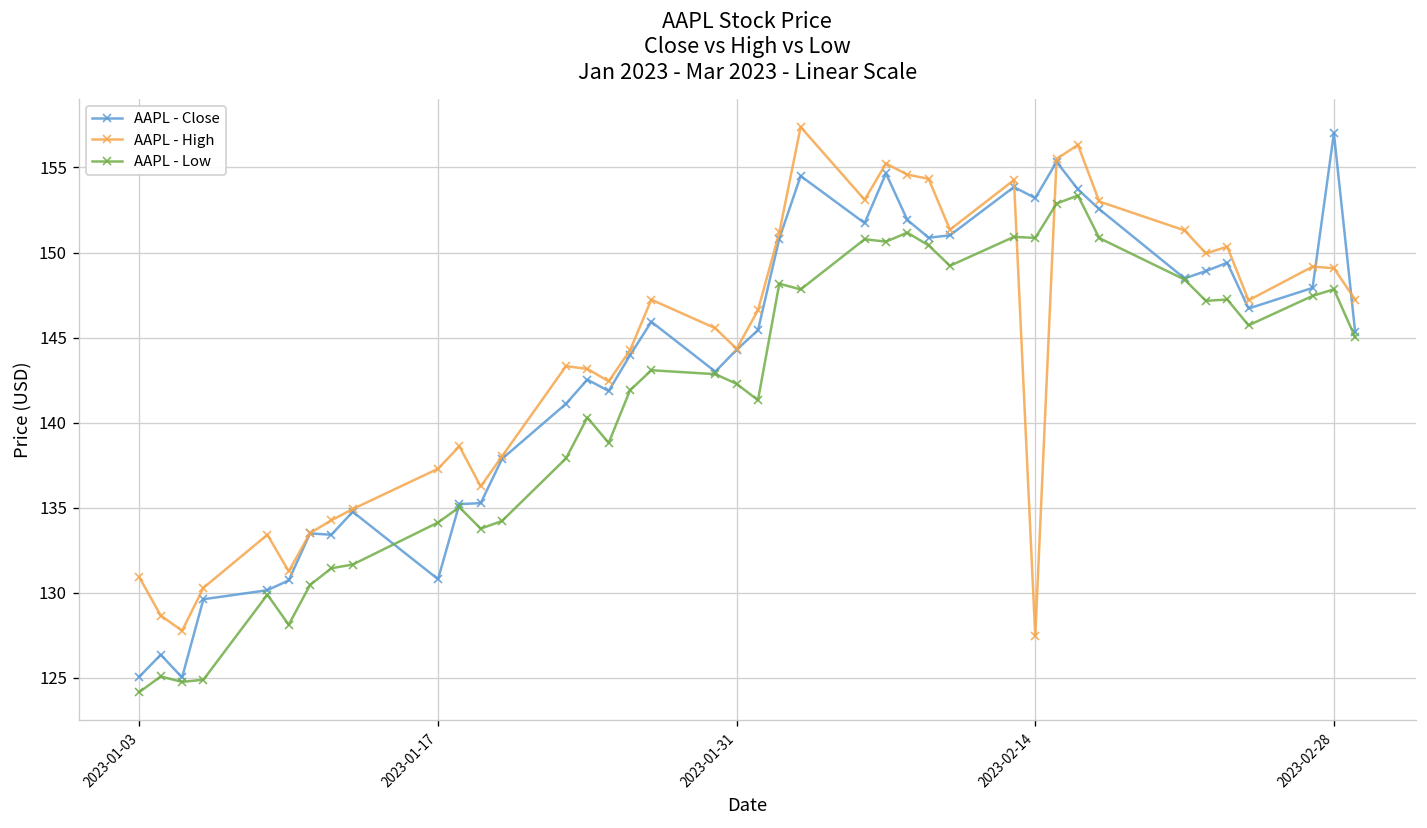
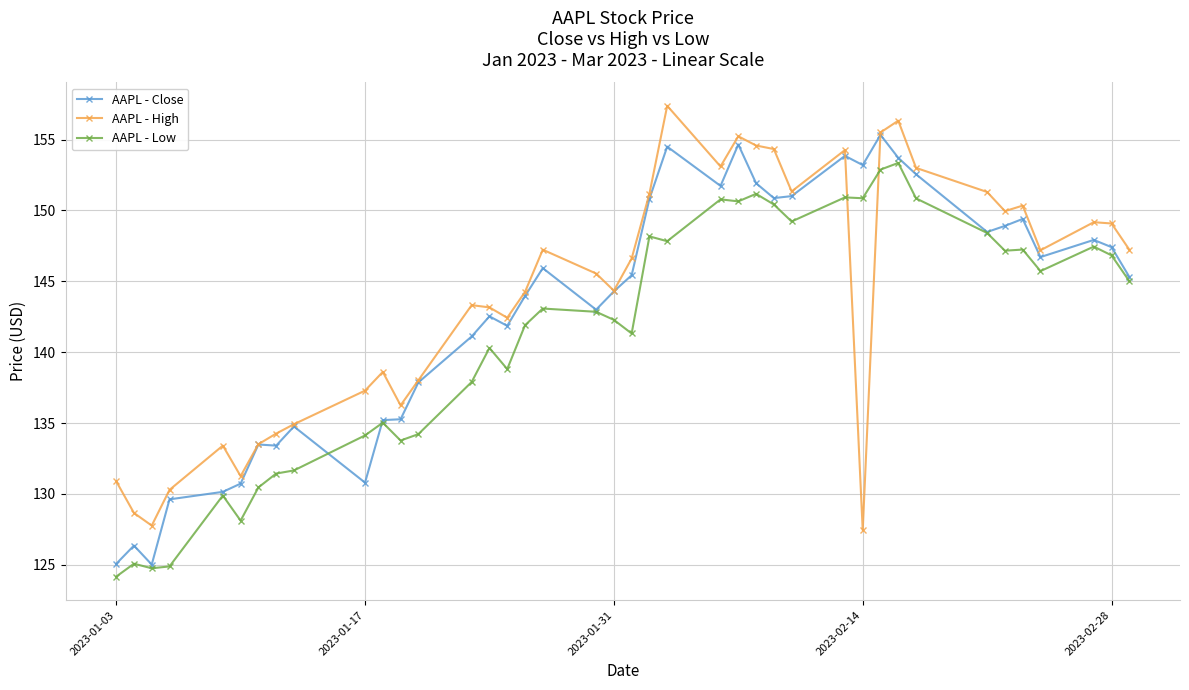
AAPL - Close, 2023-02-28: 157.0 -> 147.4
AAPL - Low, 2023-02-28: 147.8 -> 146.8
